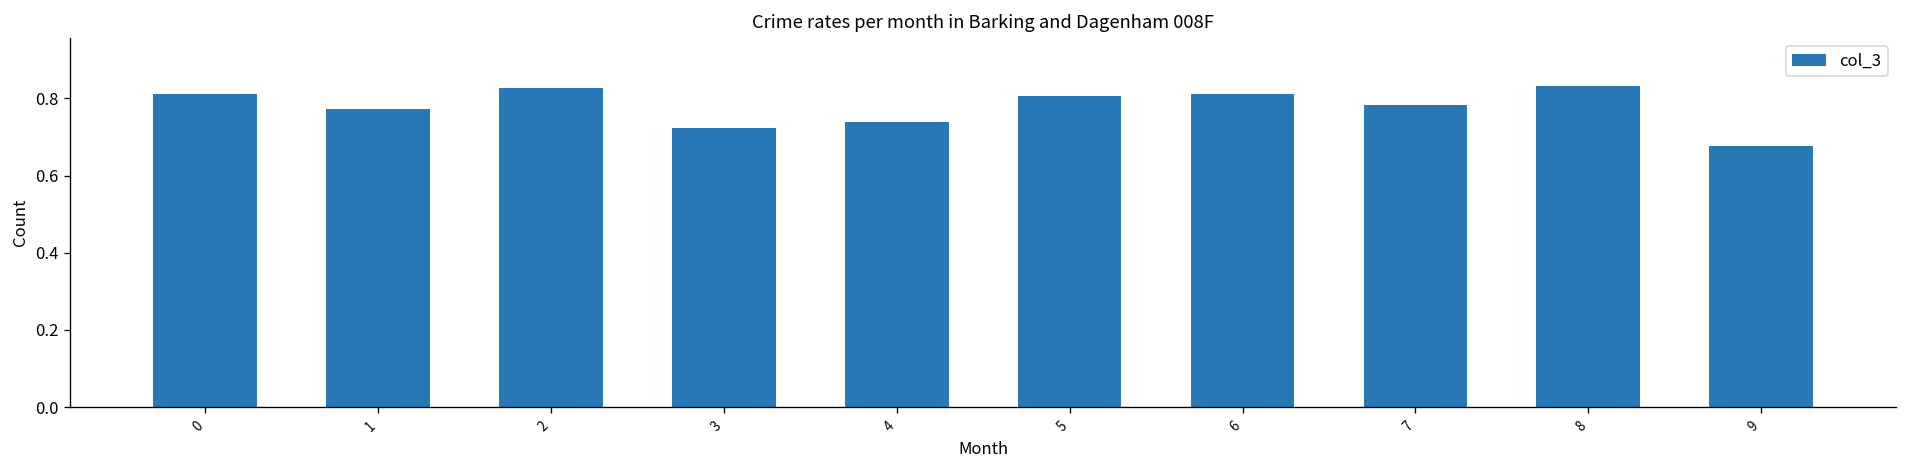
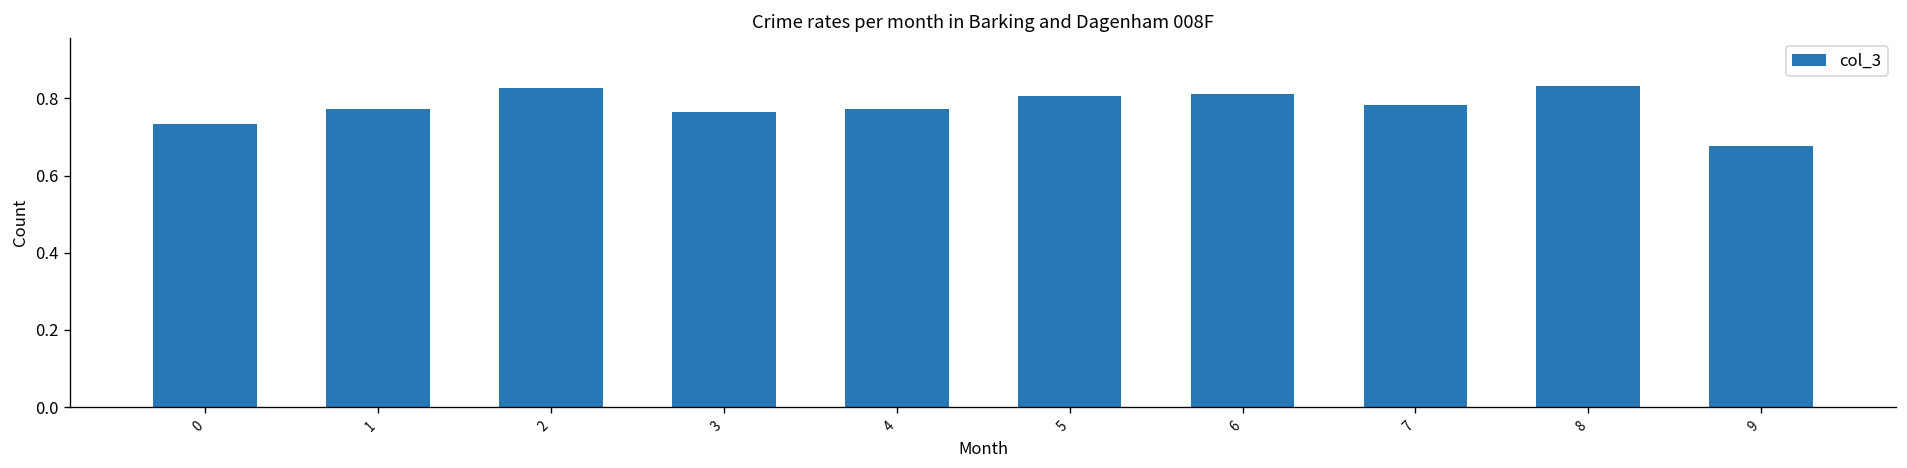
0: 0.81 -> 0.73
3: 0.72 -> 0.77
4: 0.74 -> 0.77
